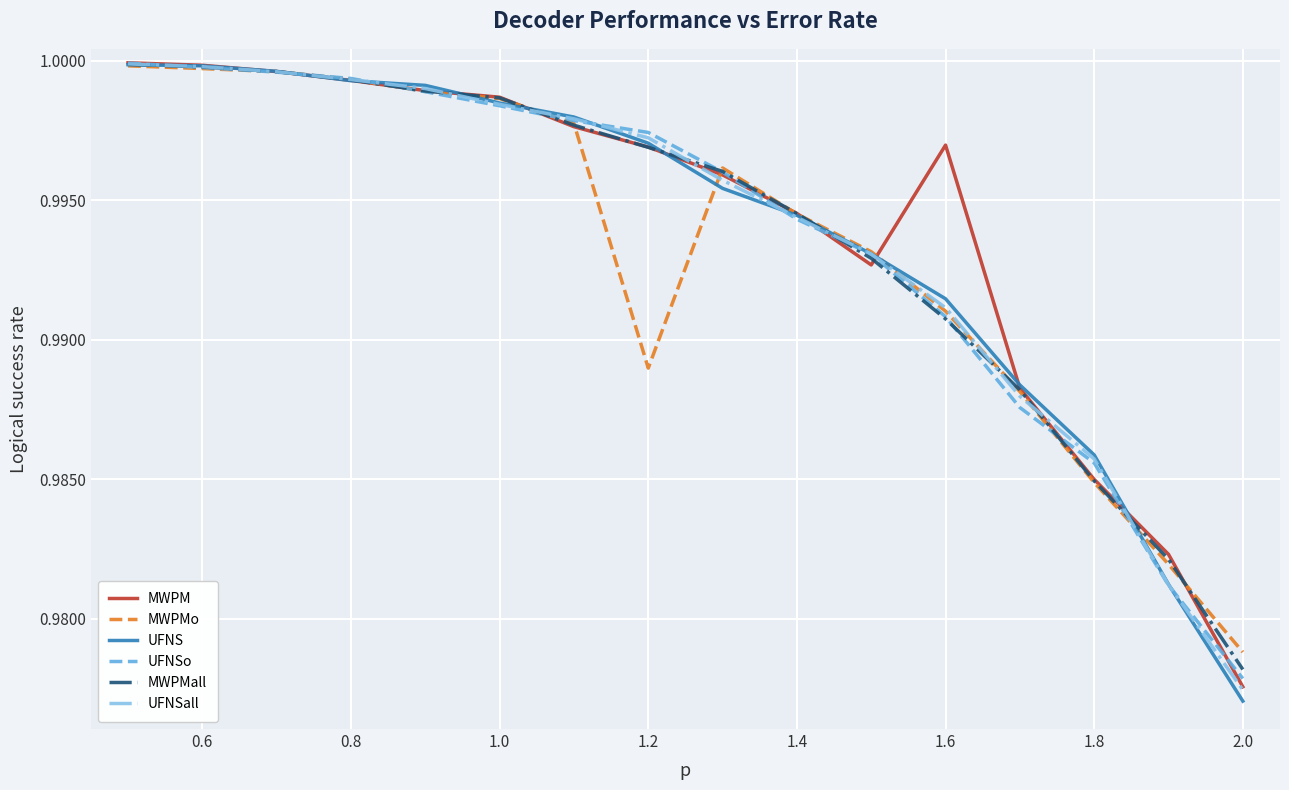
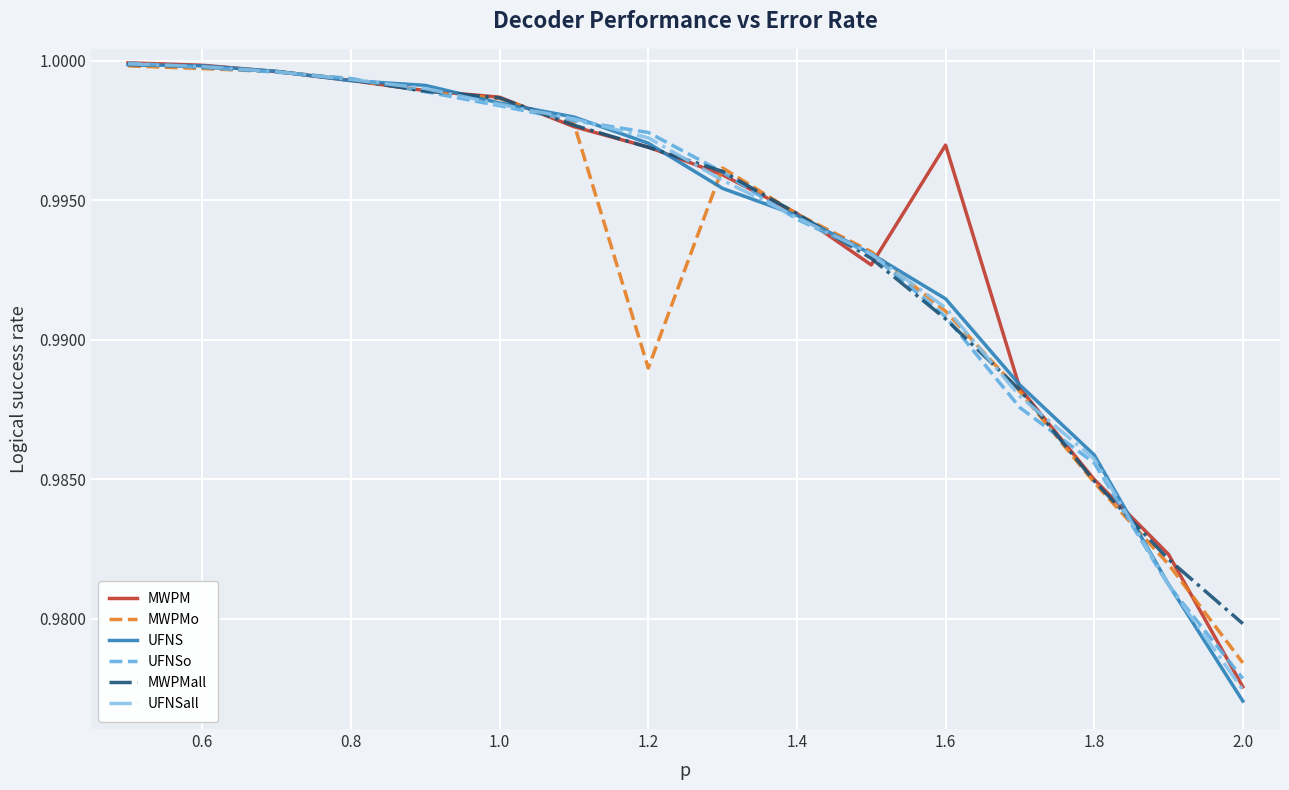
MWPMo, 2.0: 0.9788 -> 0.9784
MWPMall, 2.0: 0.9782 -> 0.9798
